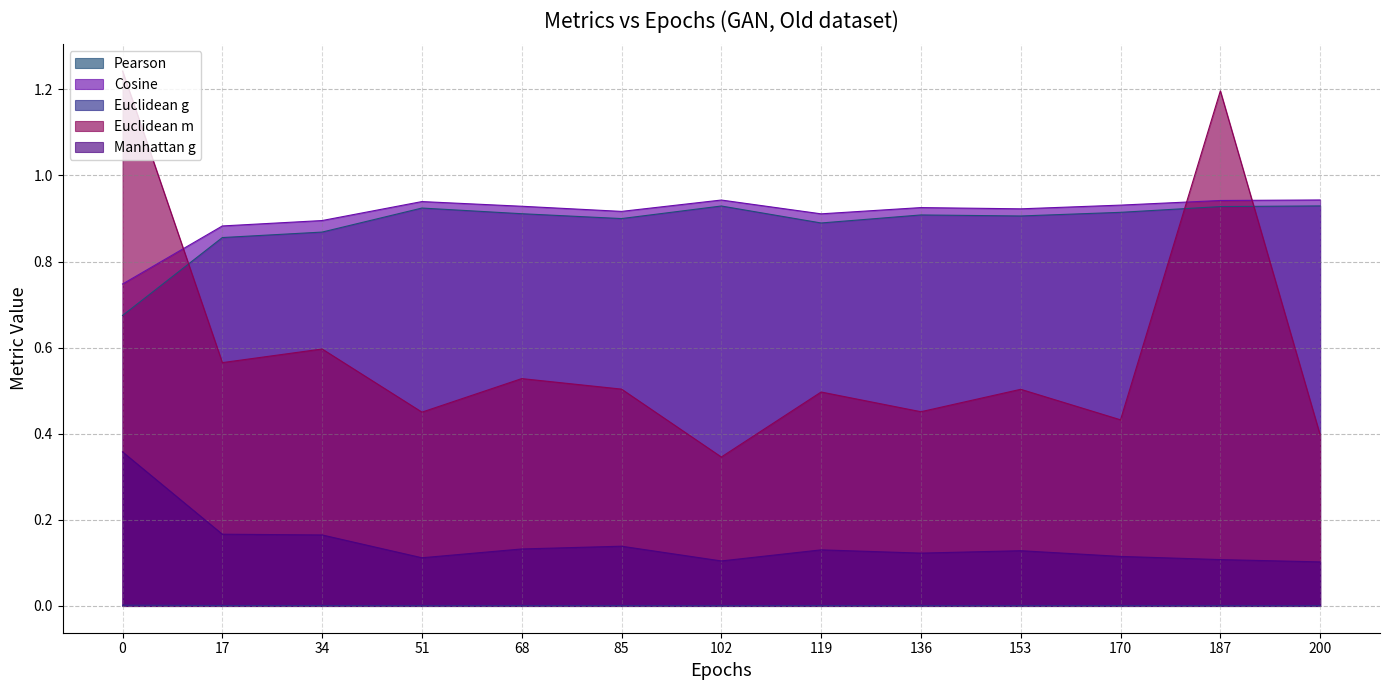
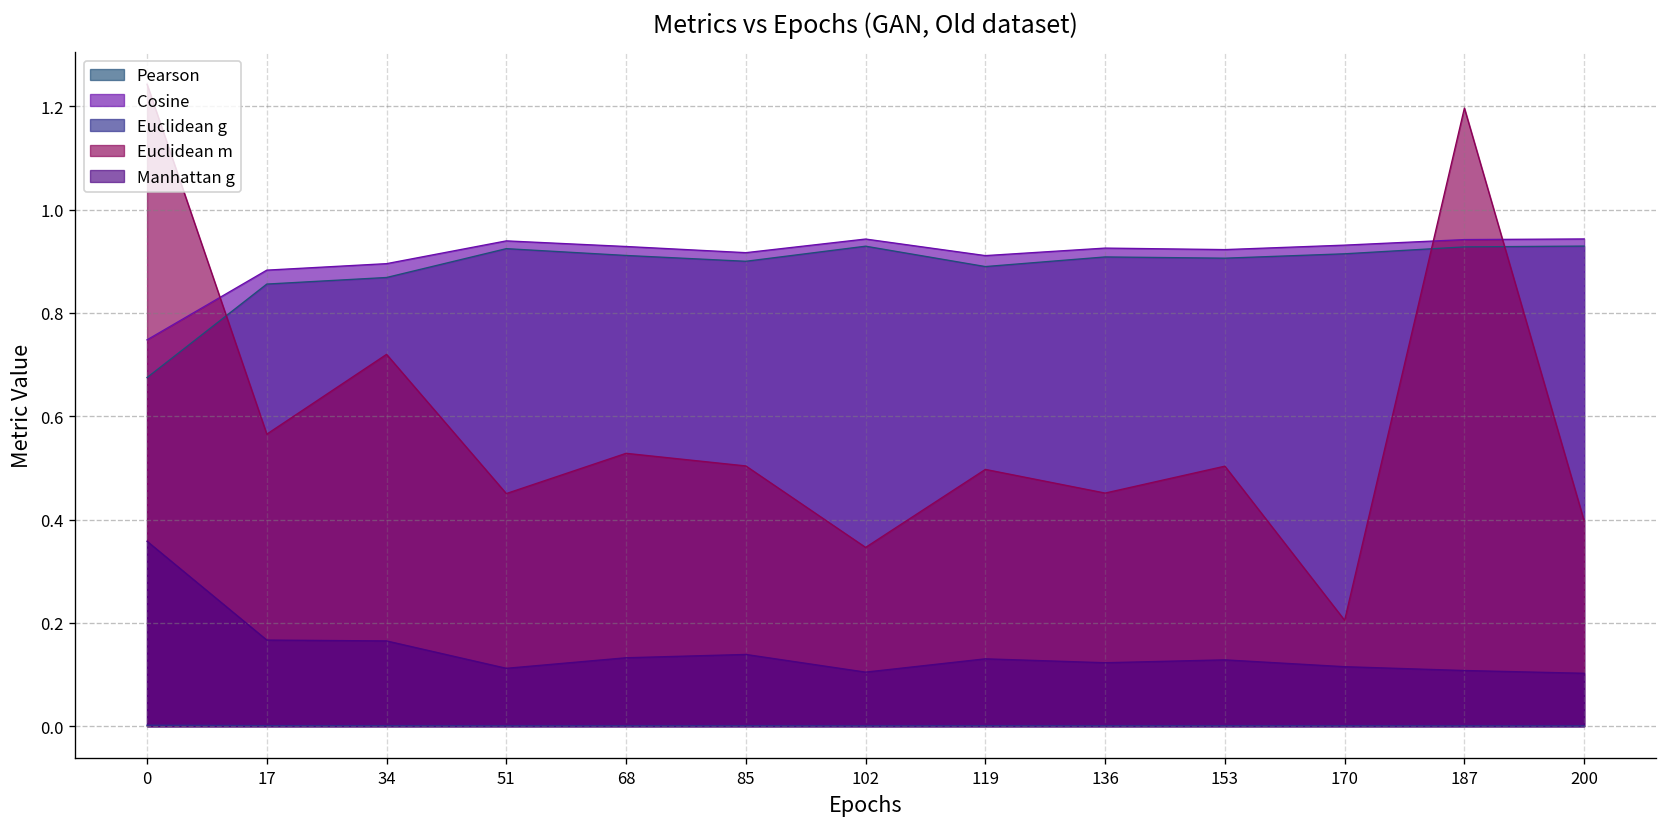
Euclidean m, 34: 0.60 -> 0.72
Euclidean m, 170: 0.43 -> 0.20
